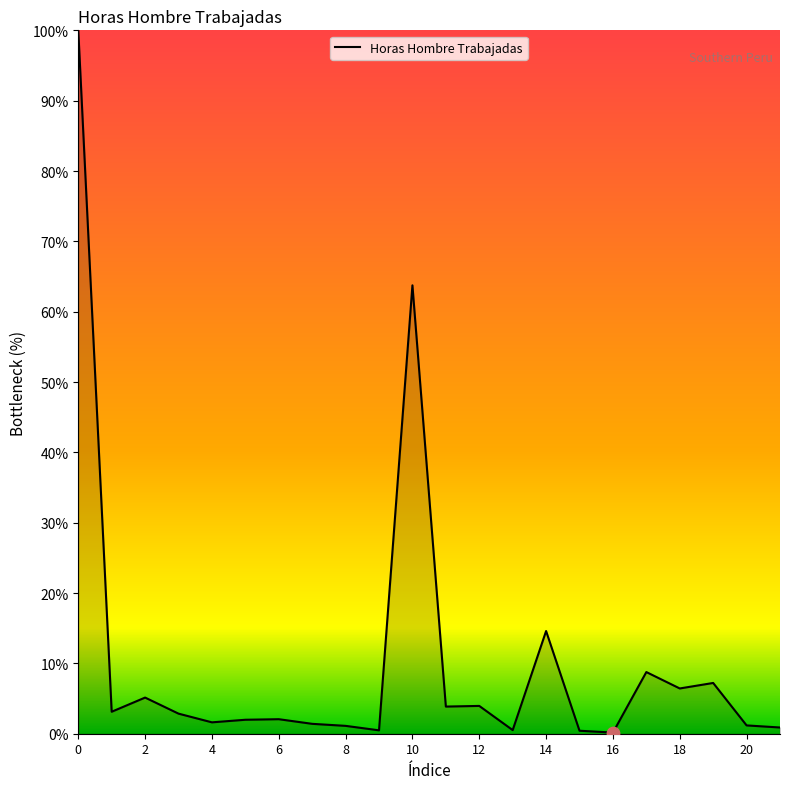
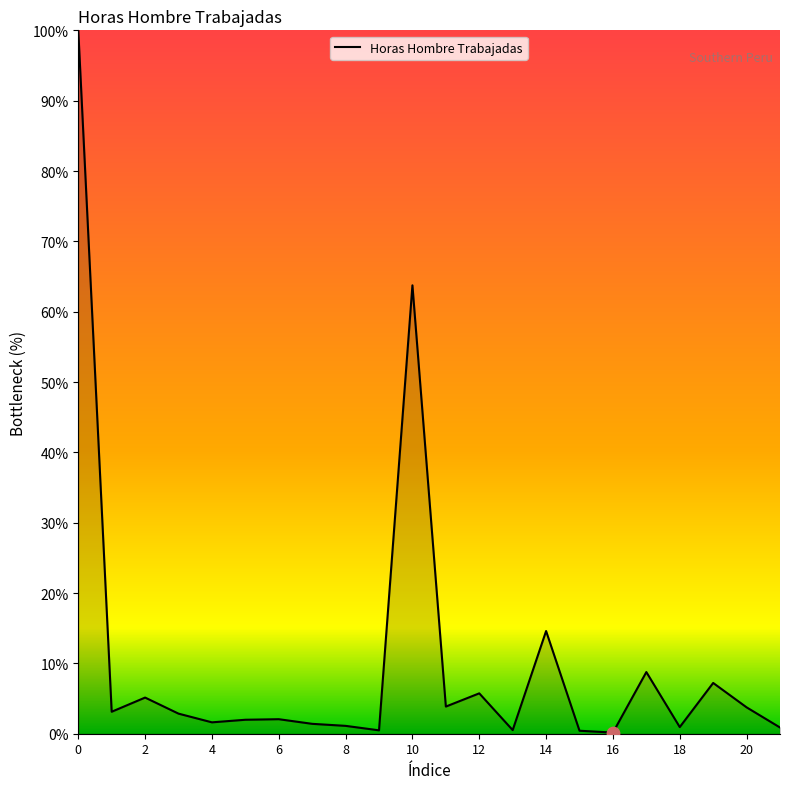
Horas Hombre Trabajadas, 12: 4% -> 6%
Horas Hombre Trabajadas, 18: 6% -> 1%
Horas Hombre Trabajadas, 20: 1% -> 4%
